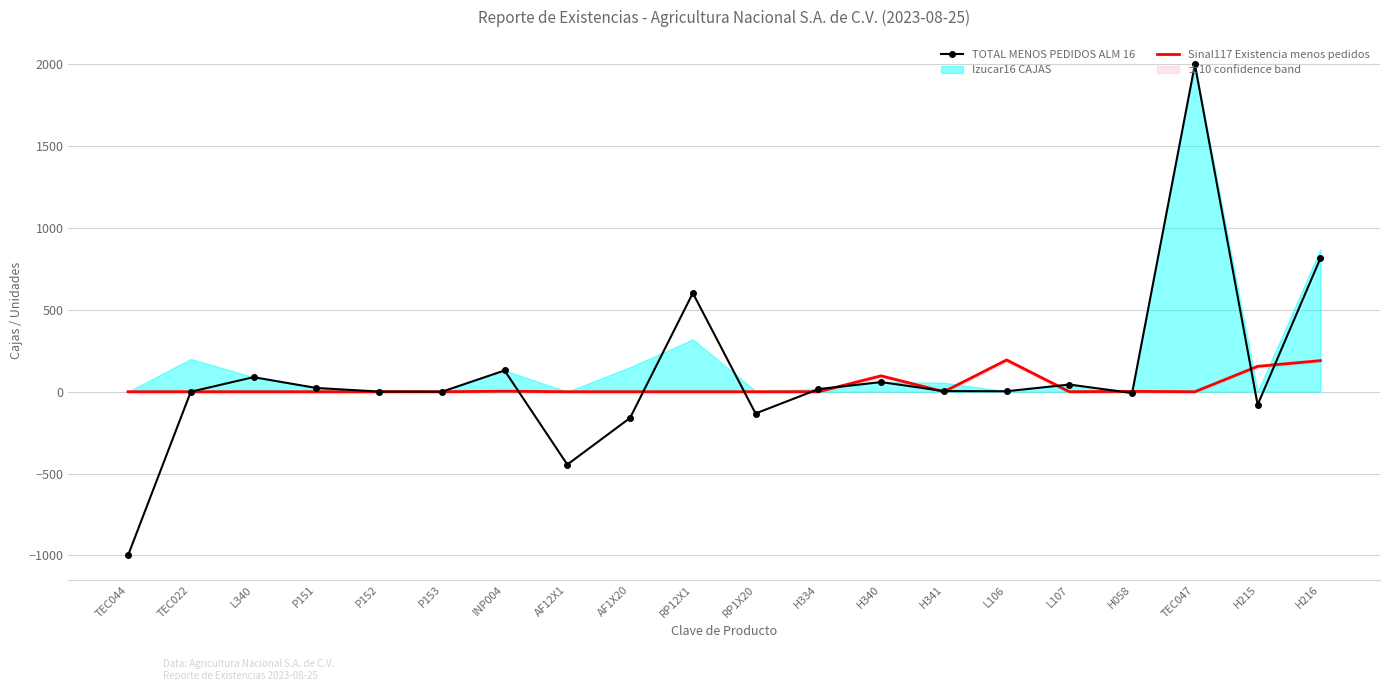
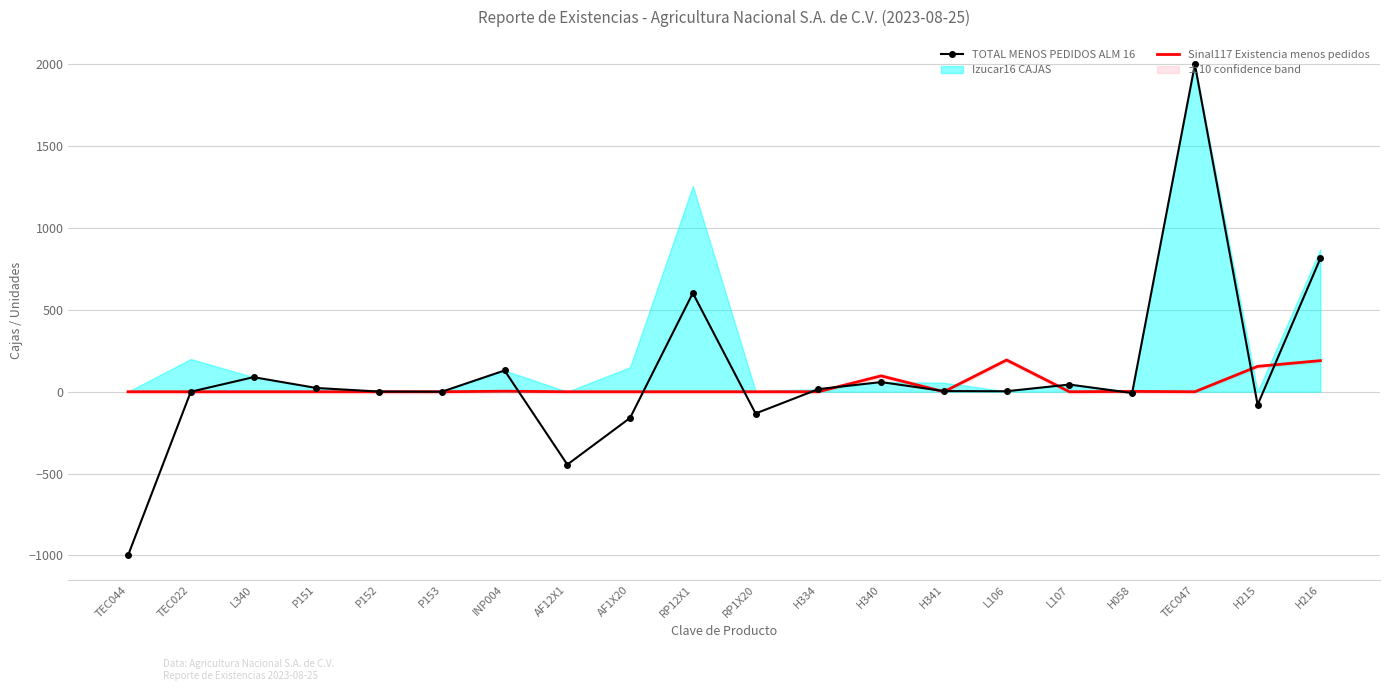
Izucar16 CAJAS, RP12X1: 320 -> 1260
